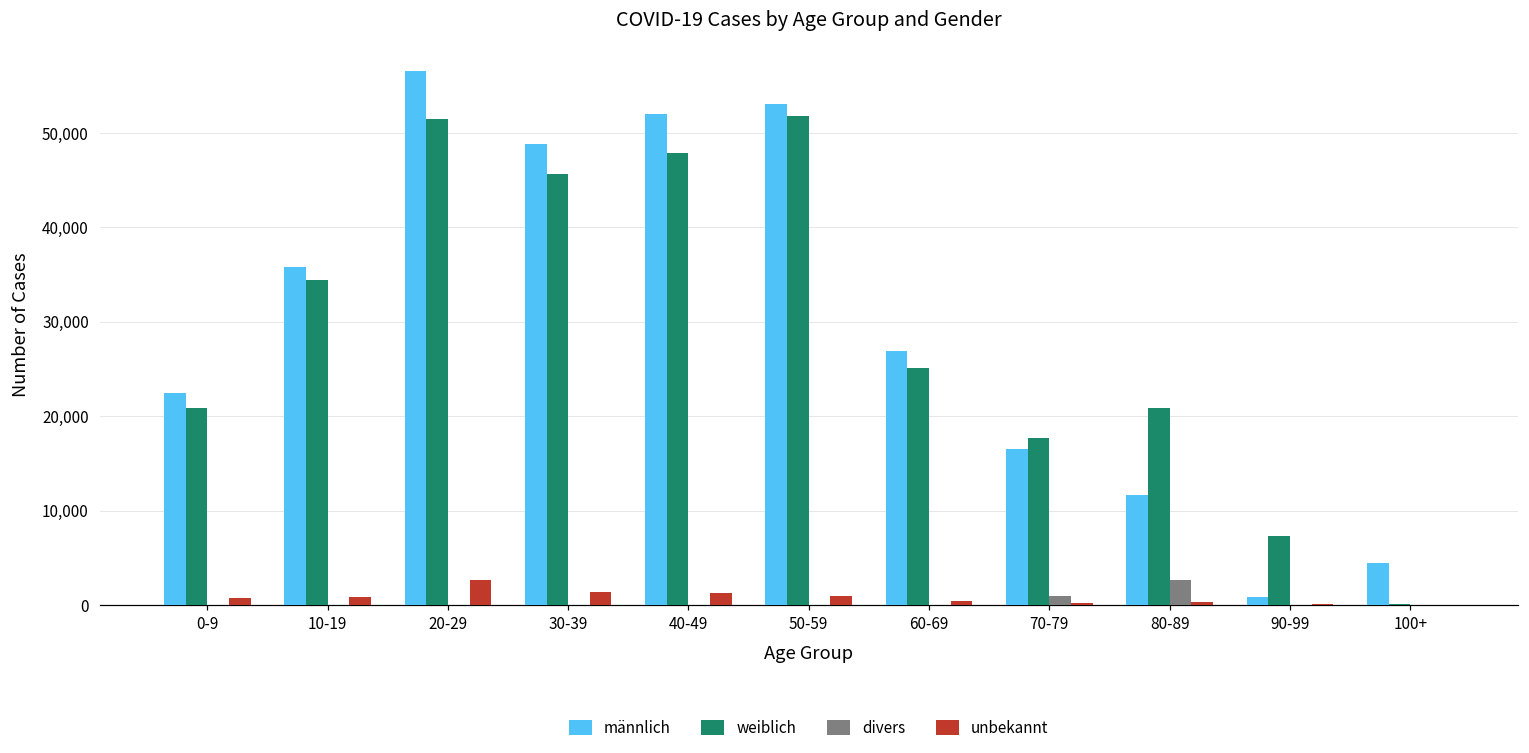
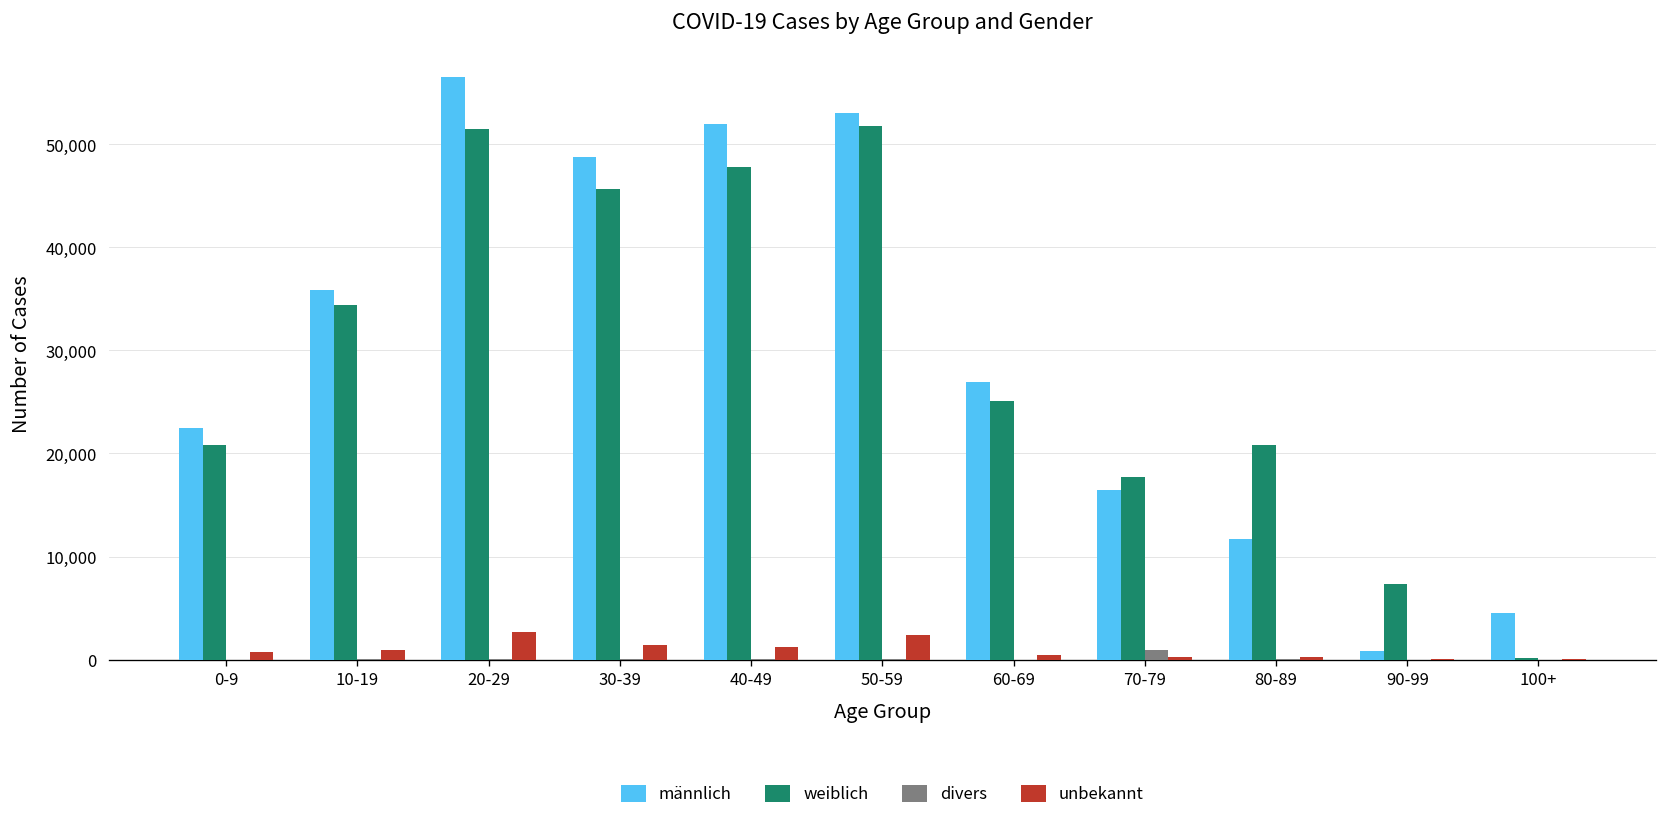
unbekannt, 50-59: 1,000 -> 2,000
divers, 80-89: 3,000 -> 0
